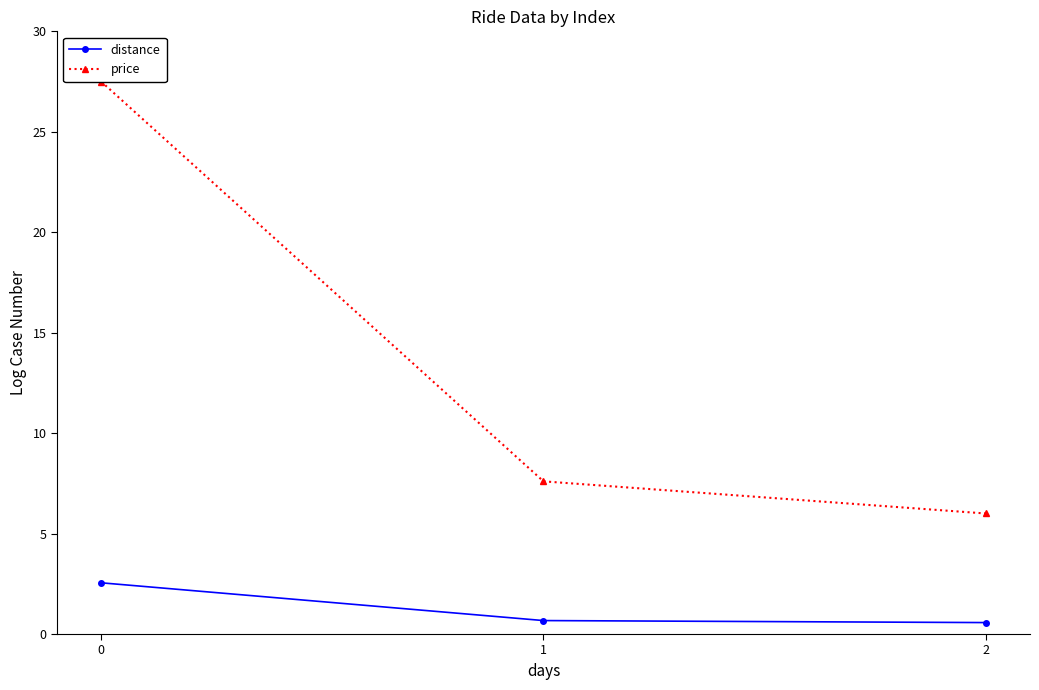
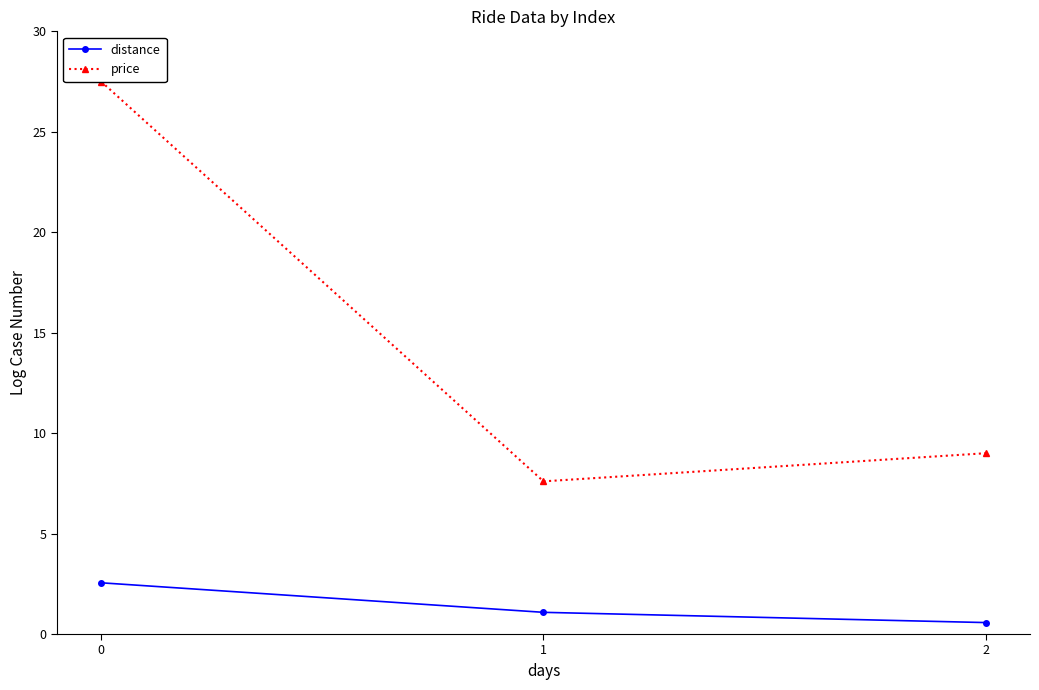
distance, 1: 0.7 -> 1.1
price, 2: 6 -> 9
